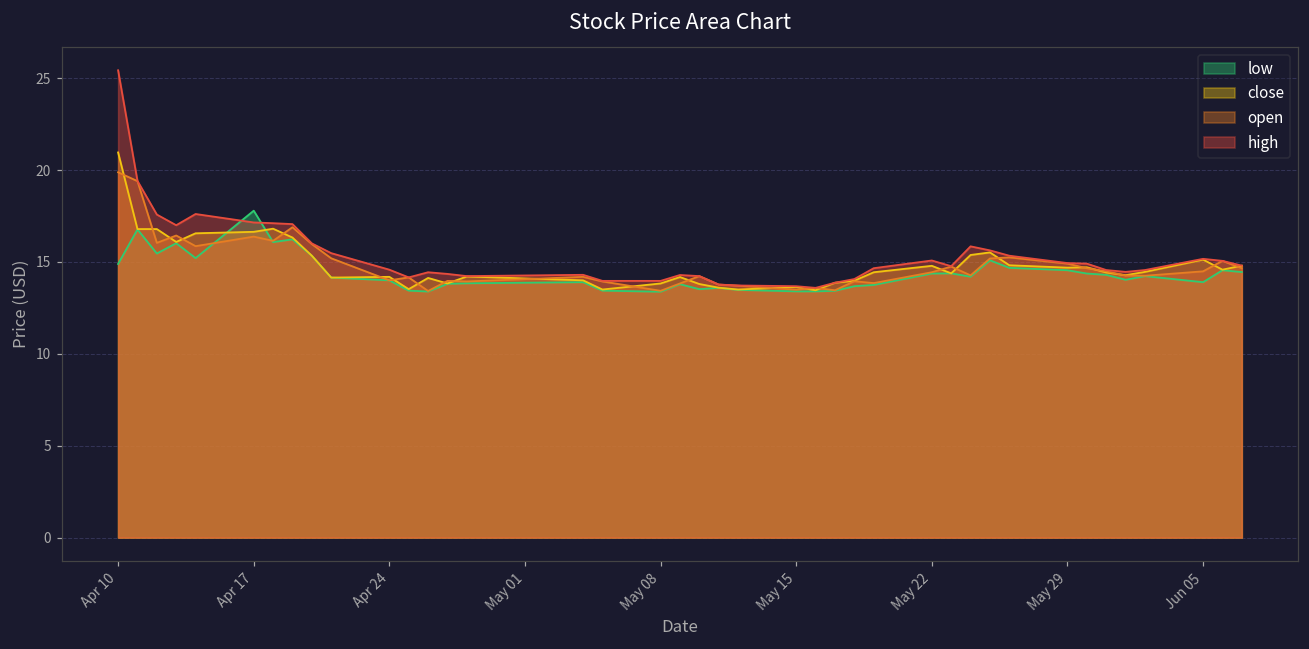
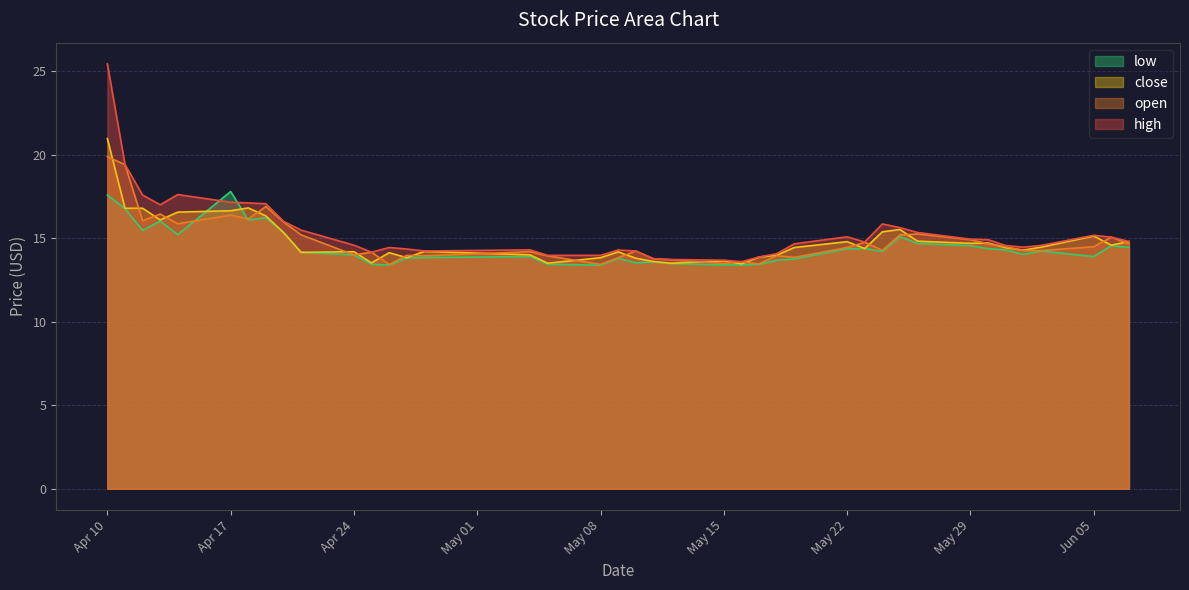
low, Apr 10: 14.9 -> 17.6
